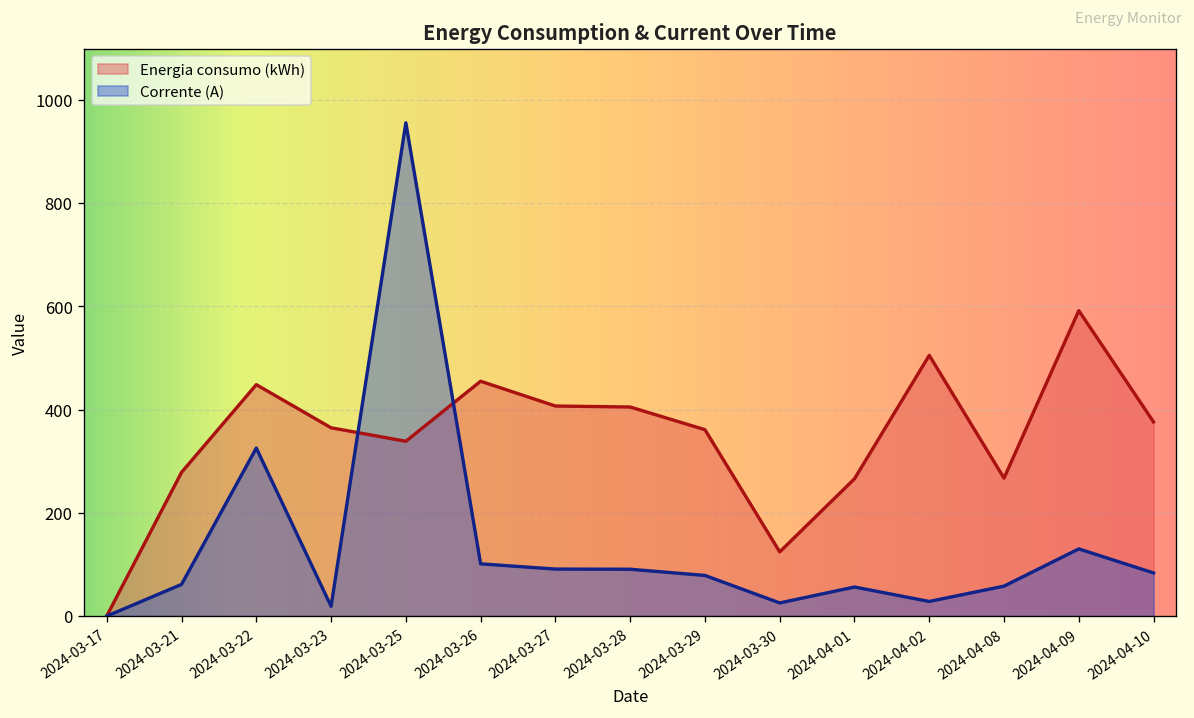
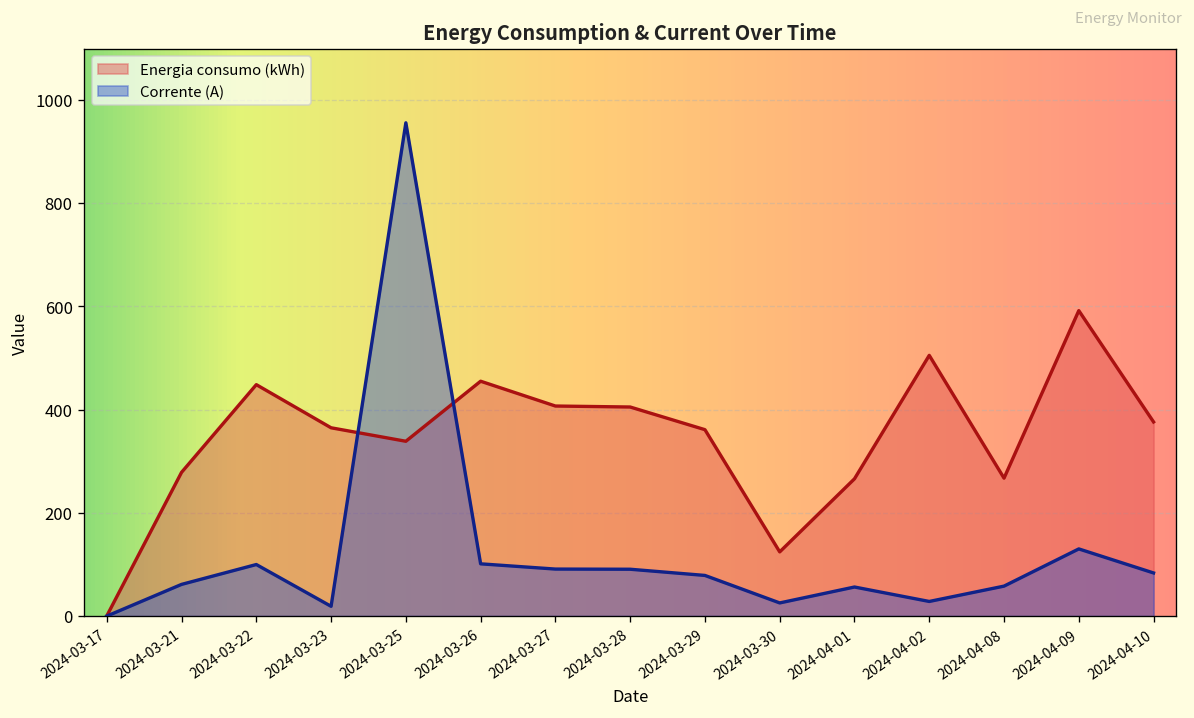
Corrente (A), 2024-03-22: 330 -> 100
